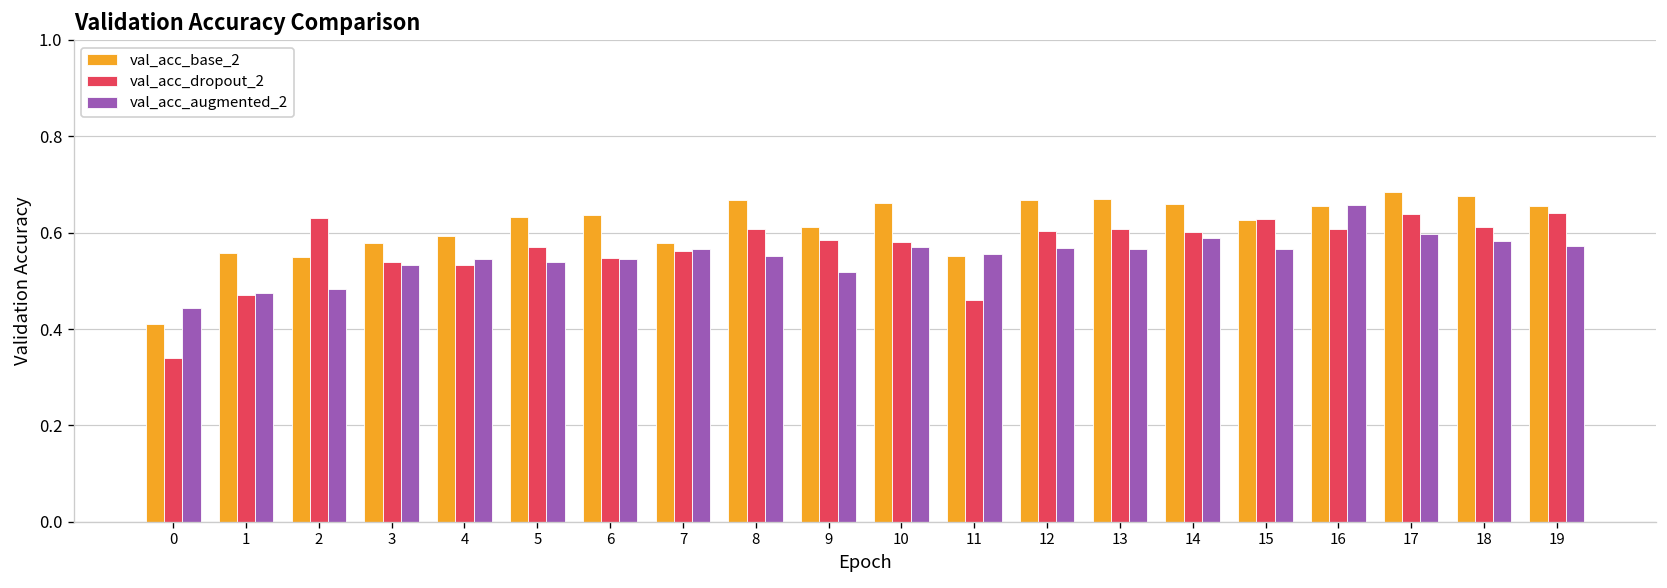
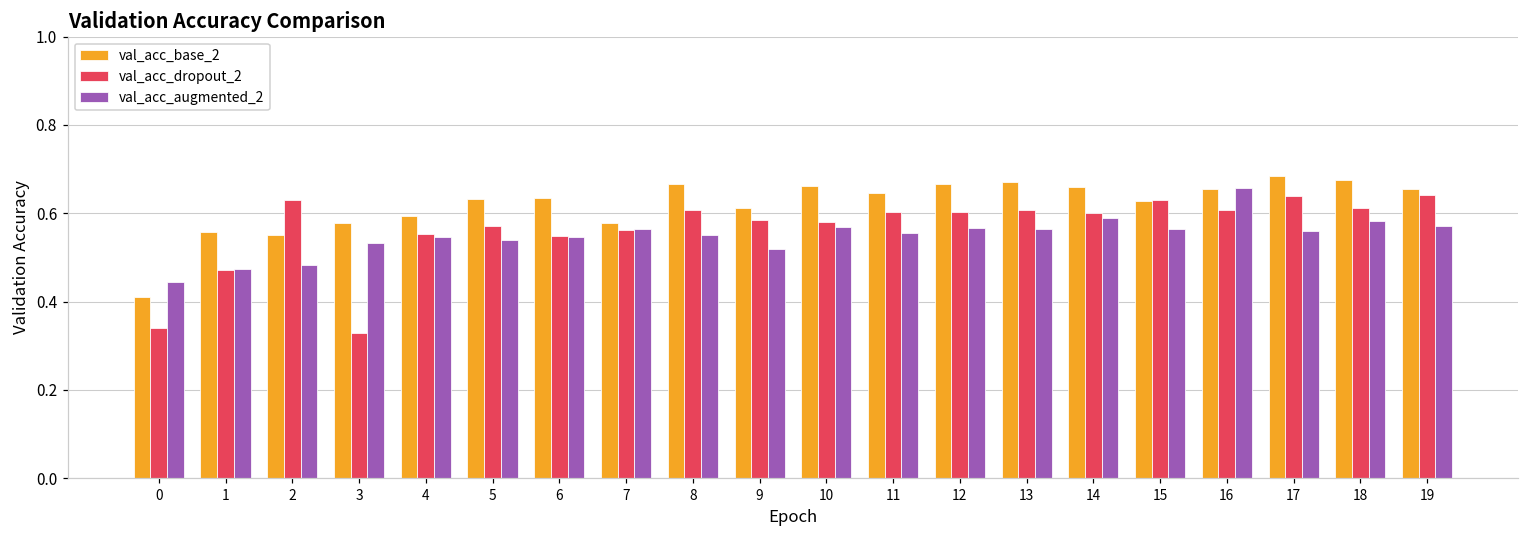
val_acc_dropout_2, 3: 0.54 -> 0.33
val_acc_dropout_2, 4: 0.53 -> 0.55
val_acc_base_2, 11: 0.55 -> 0.65
val_acc_dropout_2, 11: 0.46 -> 0.60
val_acc_augmented_2, 17: 0.60 -> 0.56
